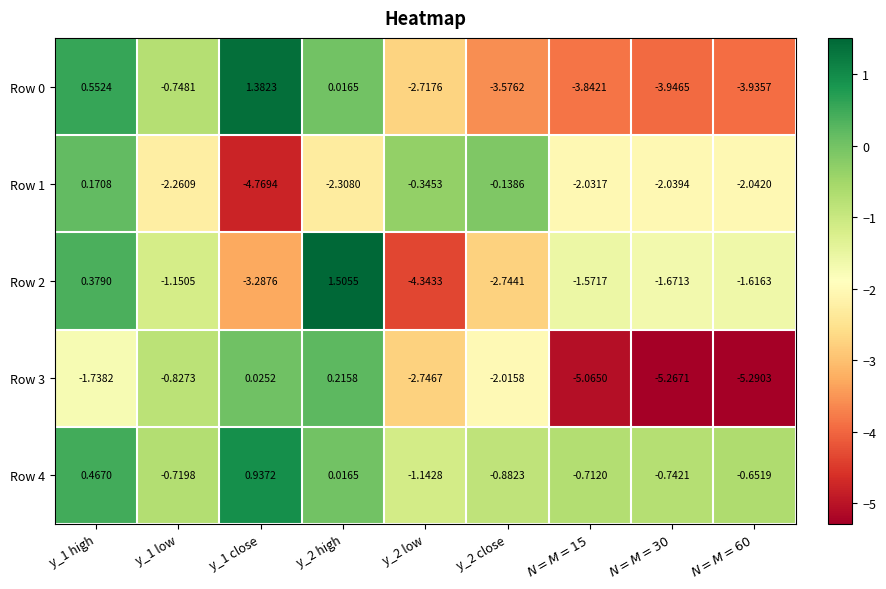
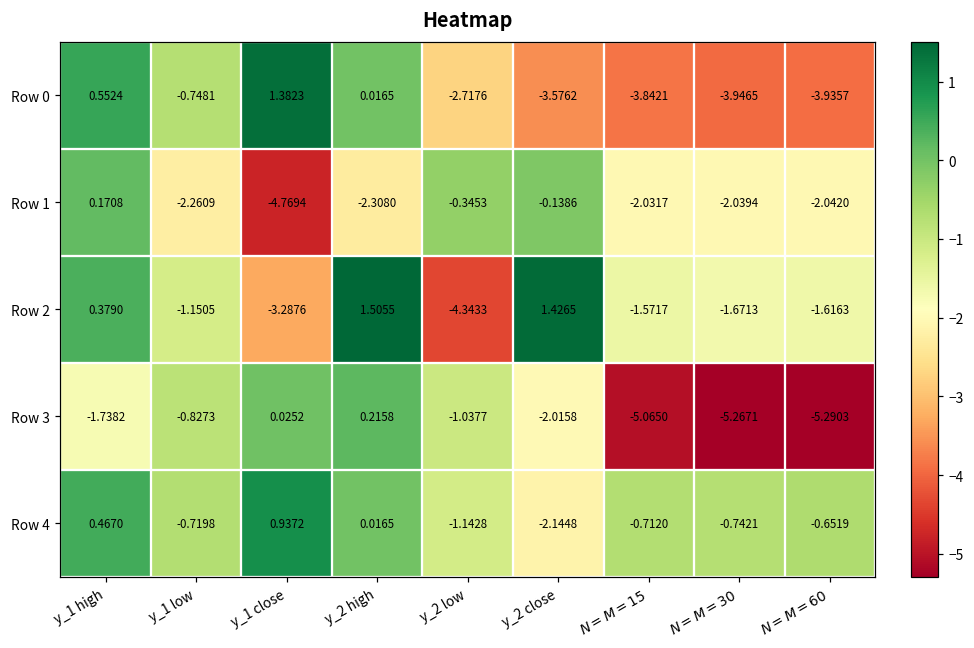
Row 2, y_2 close: -2.7441 -> 1.4265
Row 3, y_2 low: -2.7467 -> -1.0377
Row 4, y_2 close: -0.8823 -> -2.1448
